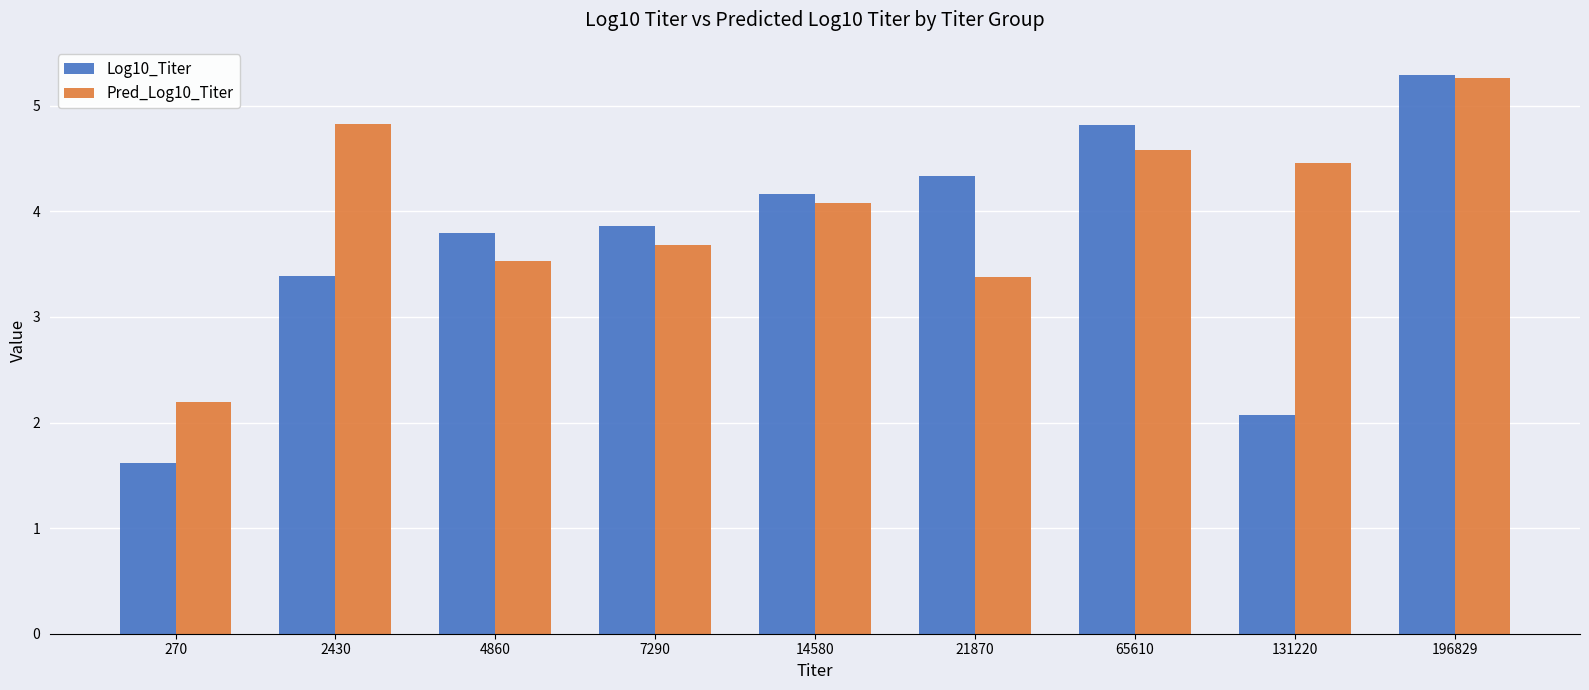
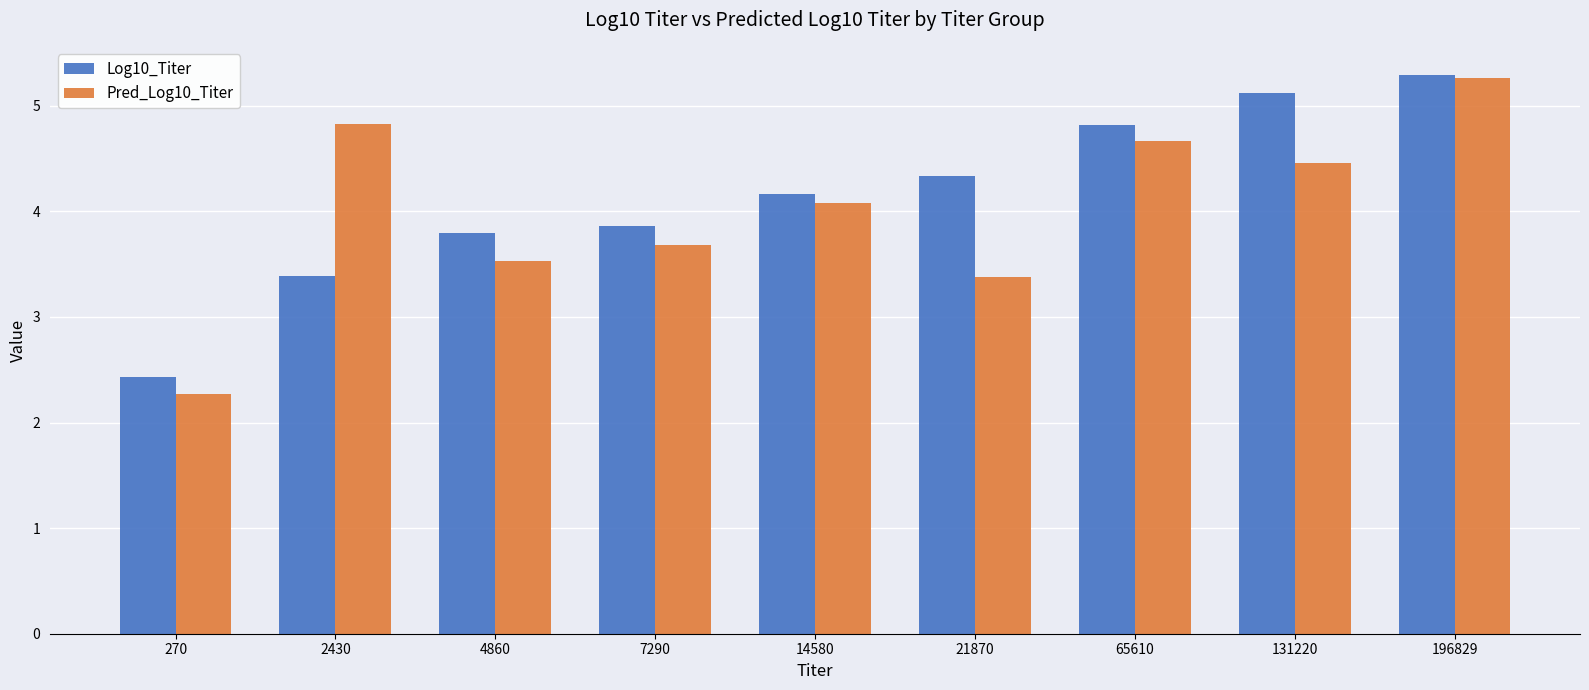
Log10_Titer, 270: 1.62 -> 2.43
Pred_Log10_Titer, 270: 2.20 -> 2.27
Pred_Log10_Titer, 65610: 4.58 -> 4.67
Log10_Titer, 131220: 2.08 -> 5.12
